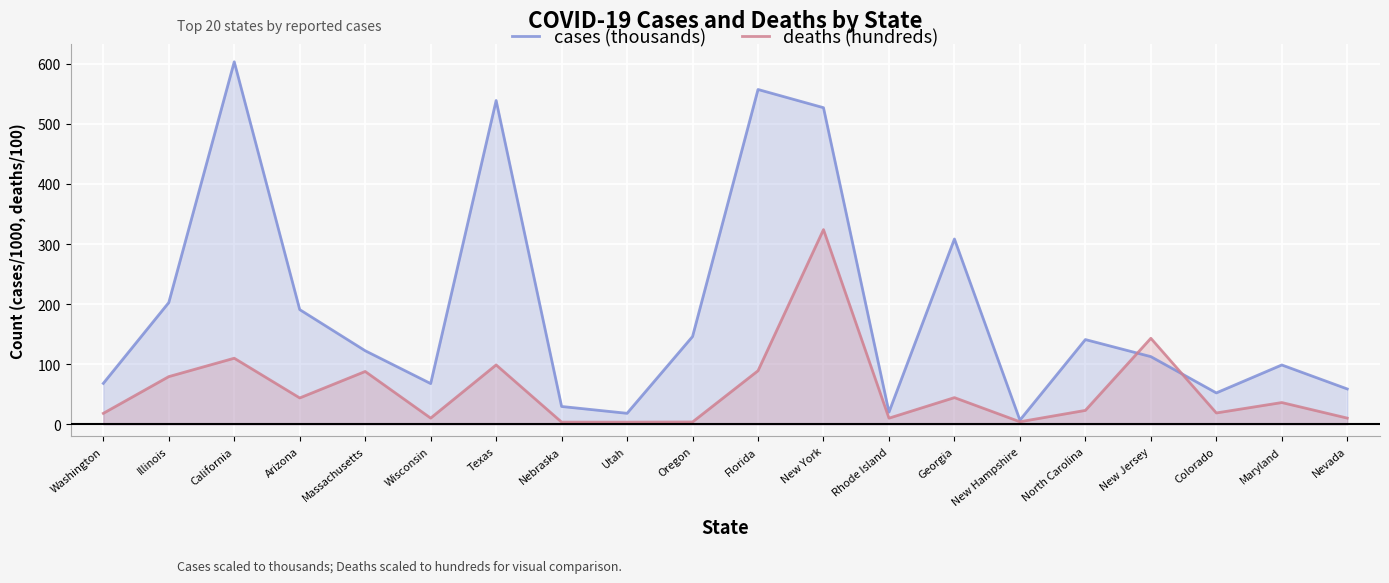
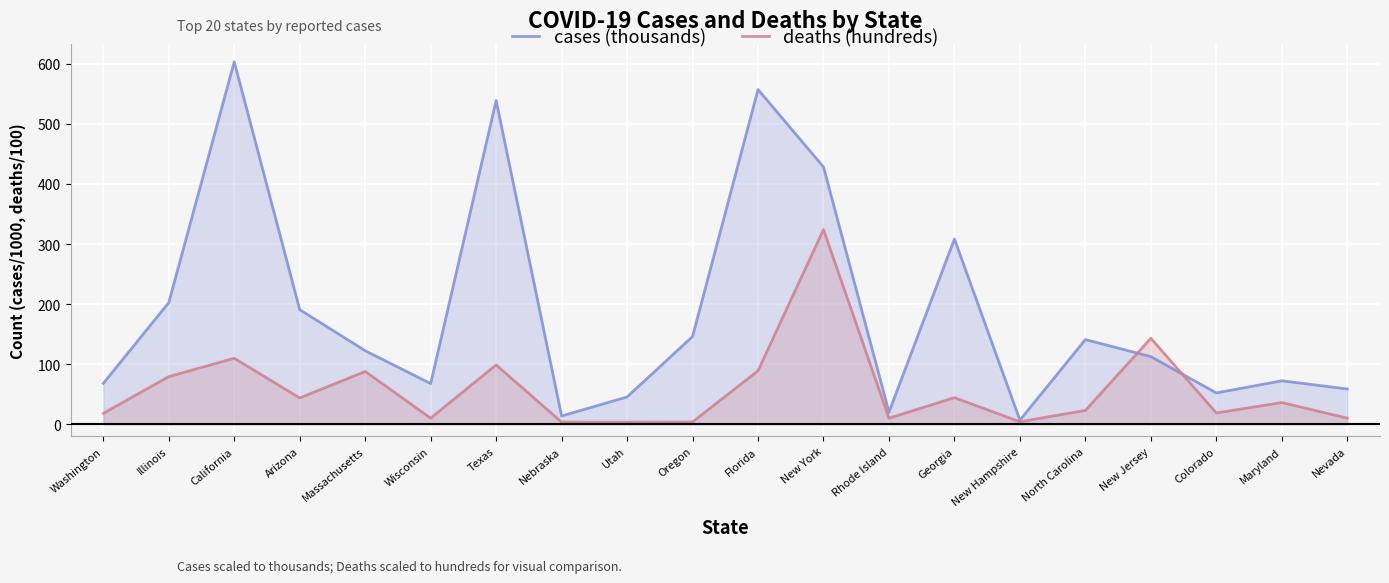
cases (thousands), Nebraska: 30 -> 10
cases (thousands), Utah: 20 -> 50
cases (thousands), New York: 530 -> 430
cases (thousands), Maryland: 100 -> 70
